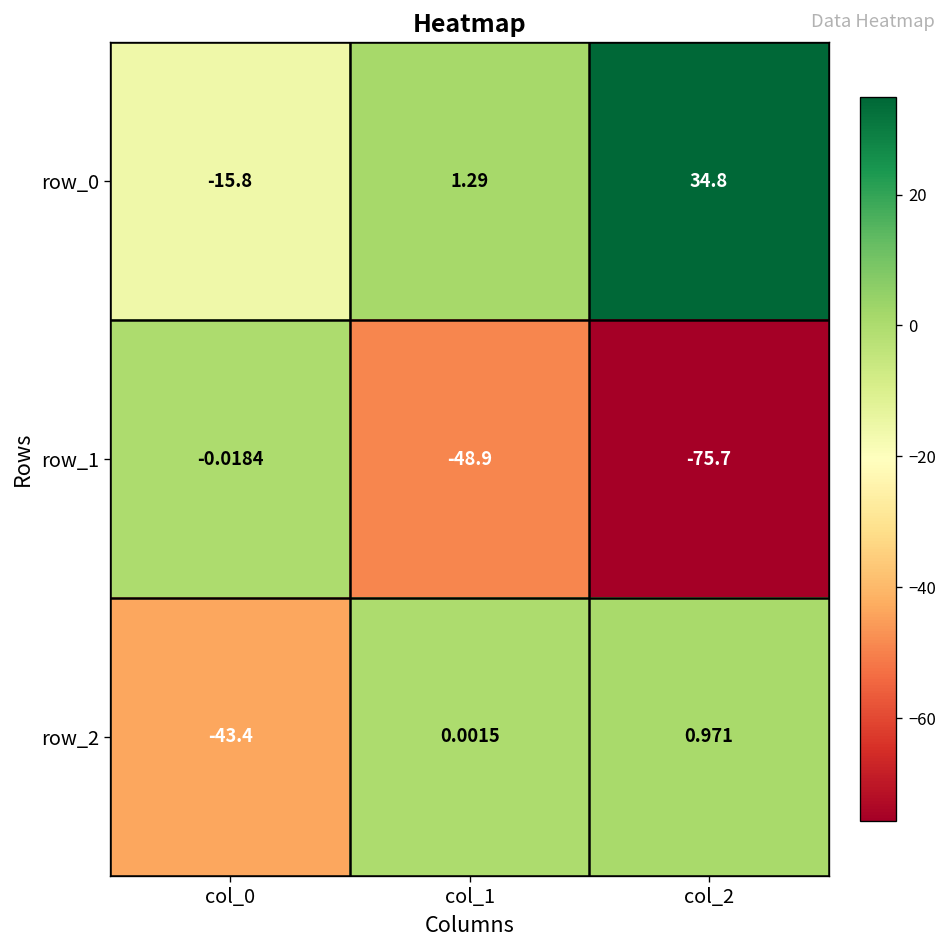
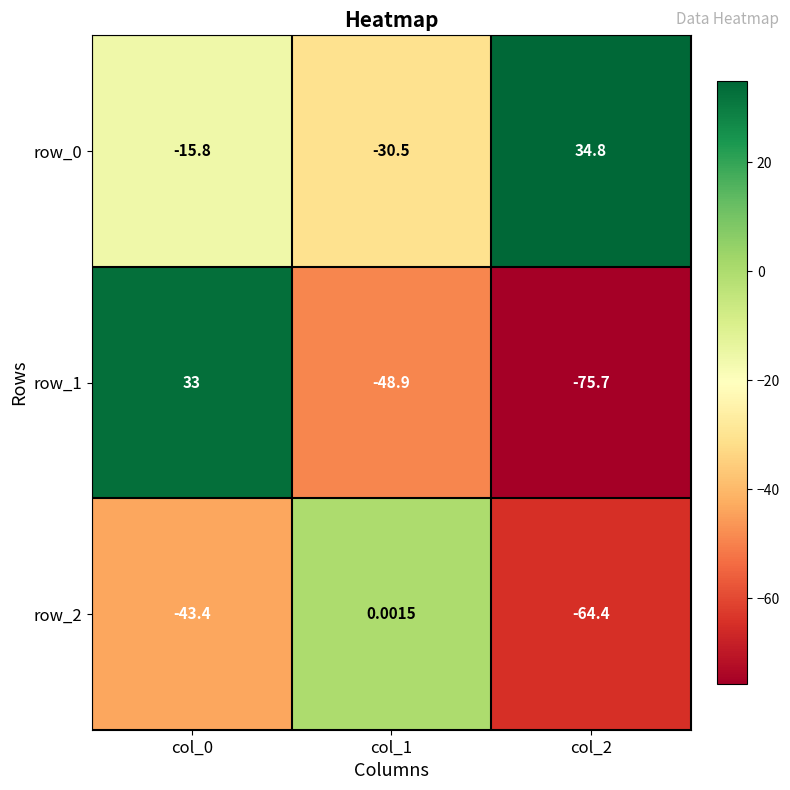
row_0, col_1: 1.29 -> -30.5
row_1, col_0: -0.0184 -> 33
row_2, col_2: 0.971 -> -64.4
